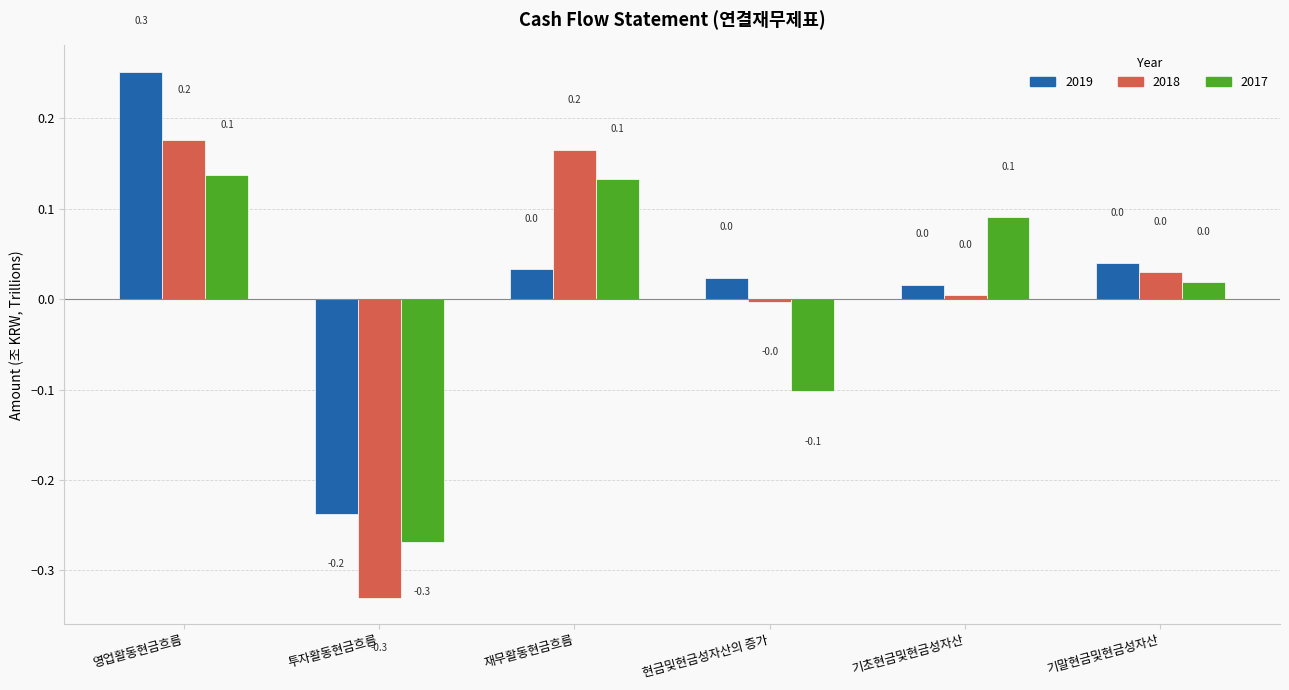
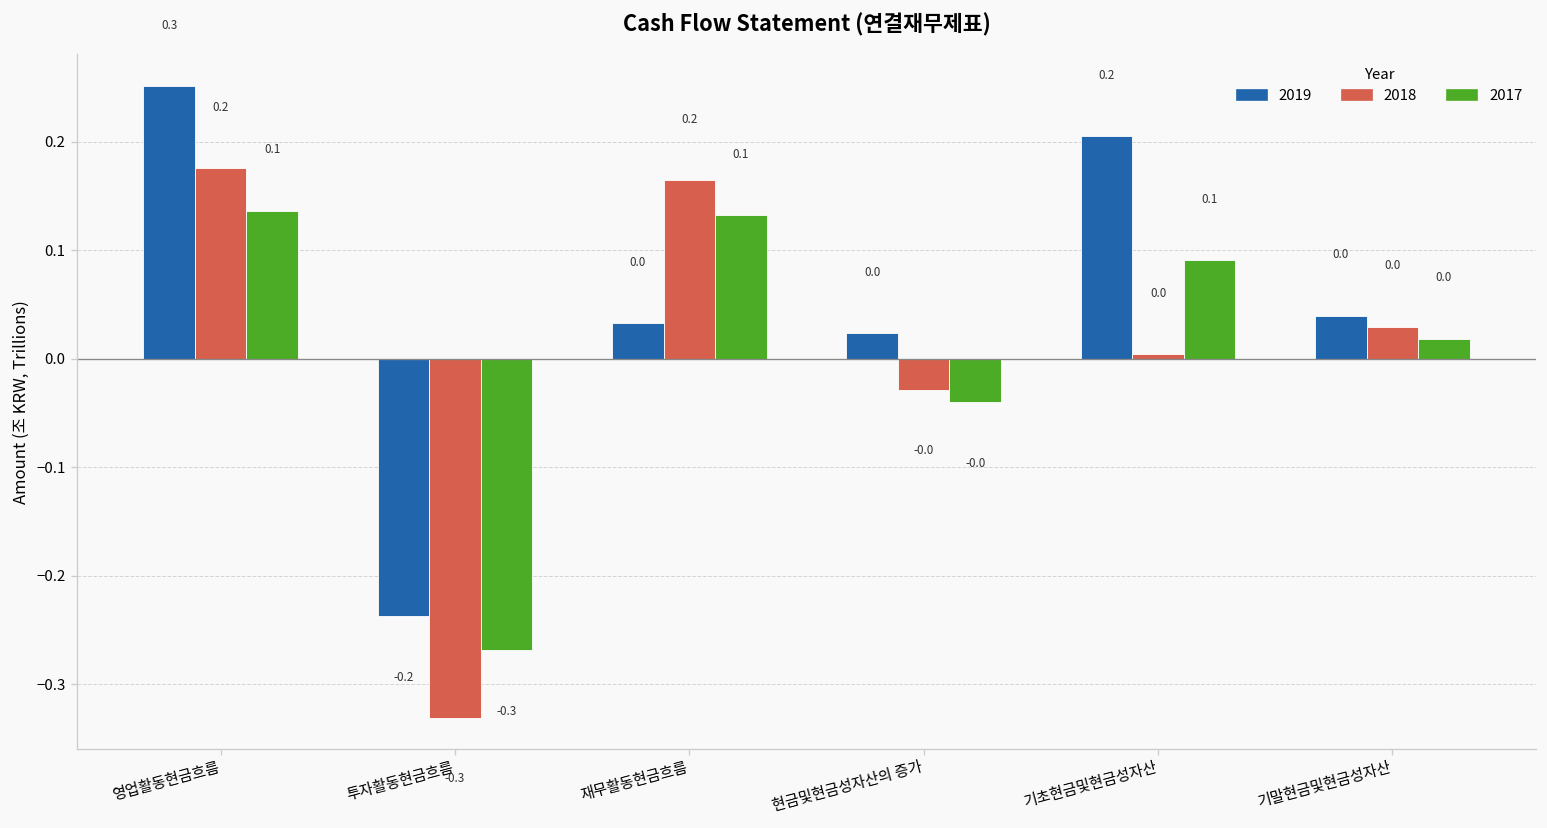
2018, 현금및현금성자산의 증가: 0.00 -> -0.03
2017, 현금및현금성자산의 증가: -0.1 -> -0.0
2019, 기초현금및현금성자산: 0.0 -> 0.2
